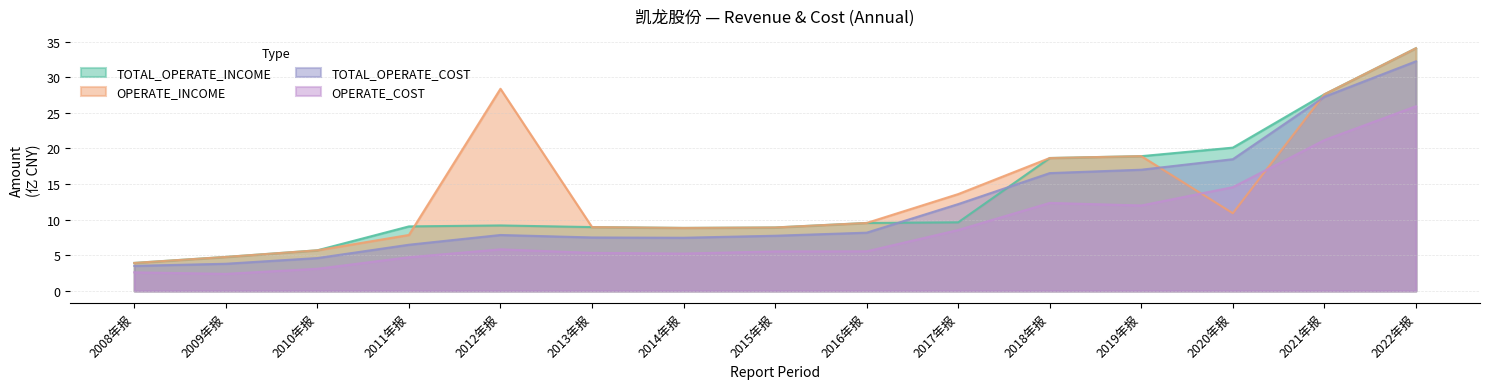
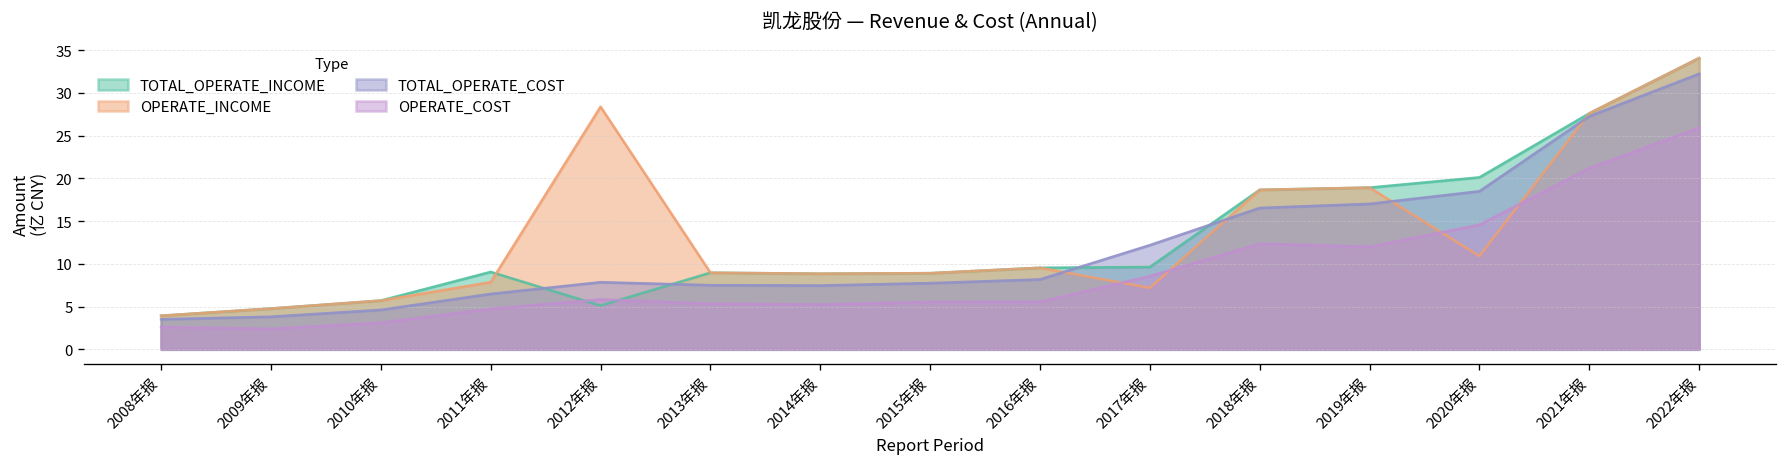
TOTAL_OPERATE_INCOME, 2012年报: 9 -> 5
OPERATE_INCOME, 2017年报: 14 -> 7
